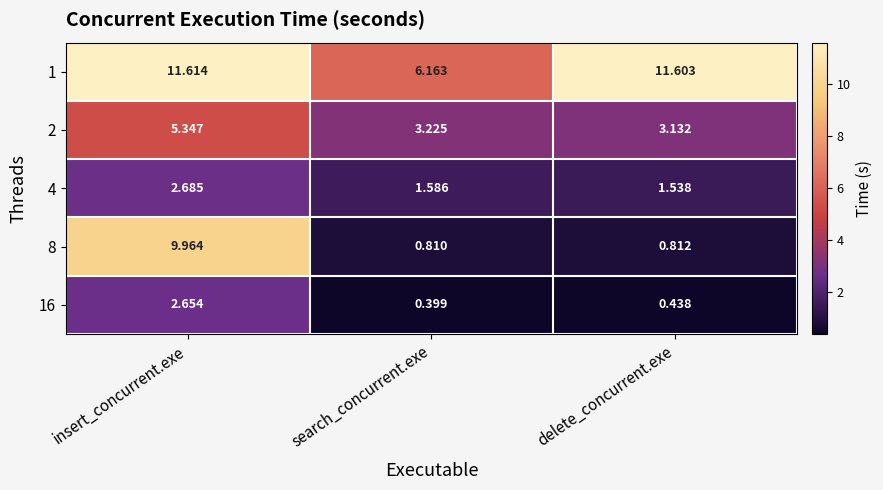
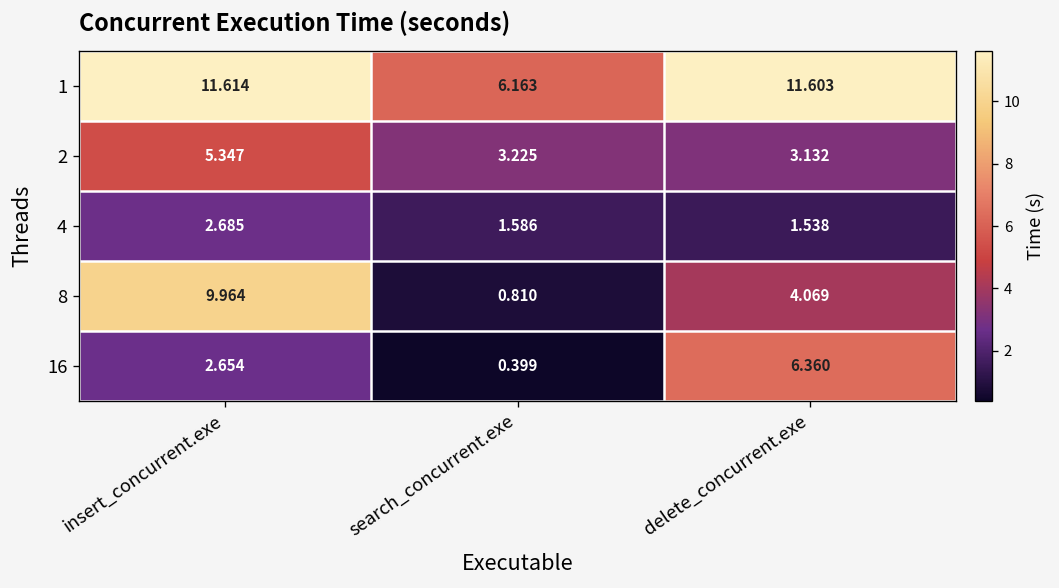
8, delete_concurrent.exe: 0.812 -> 4.069
16, delete_concurrent.exe: 0.438 -> 6.360
